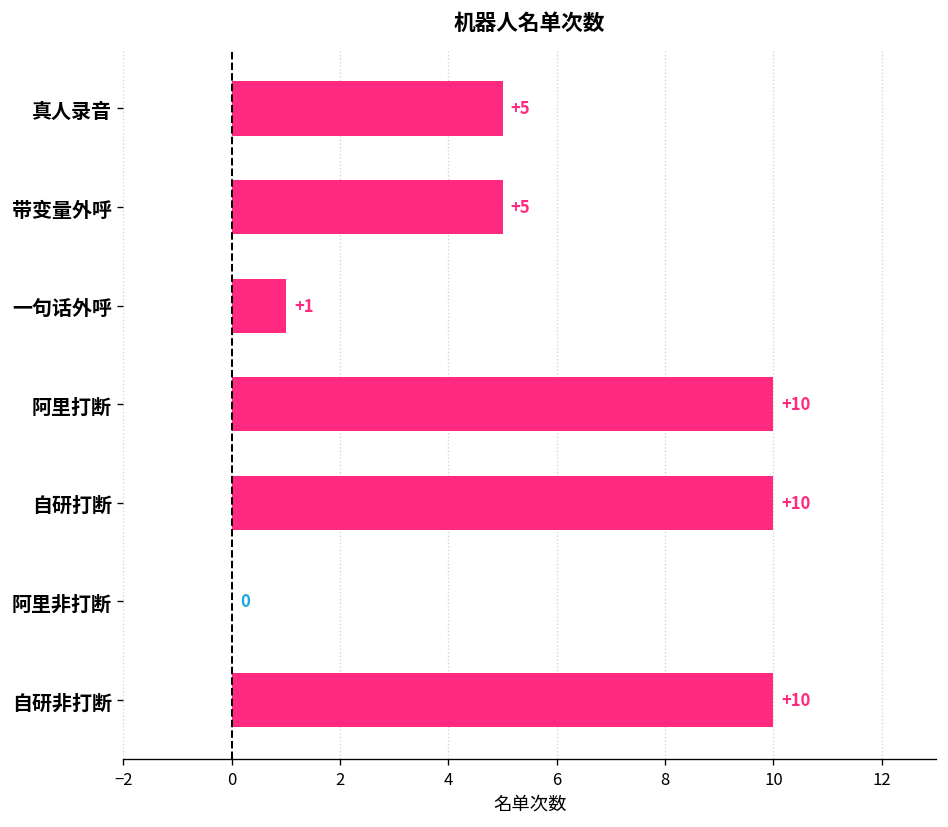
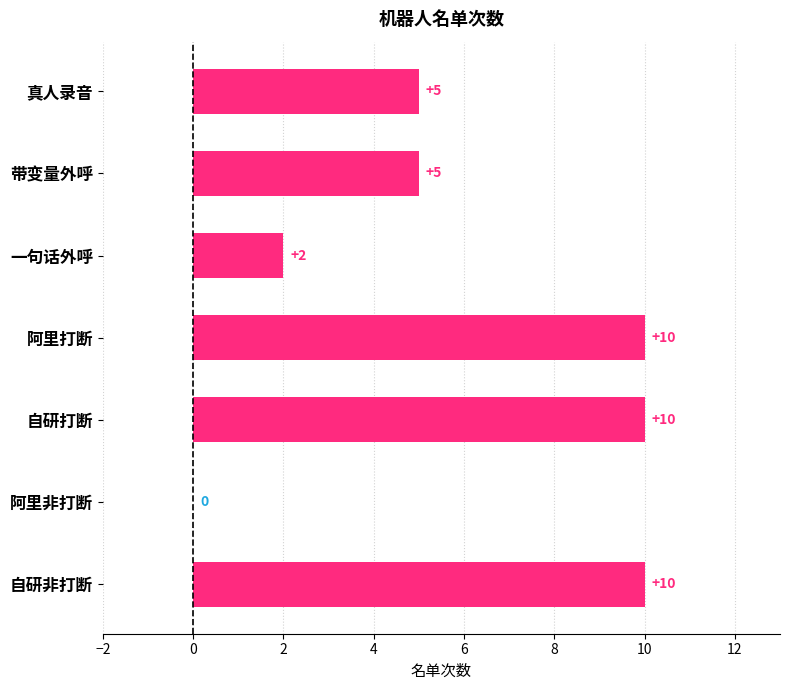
一句话外呼: +1 -> +2
